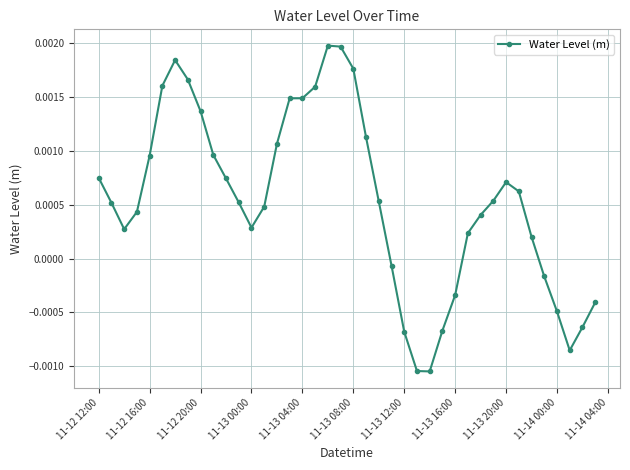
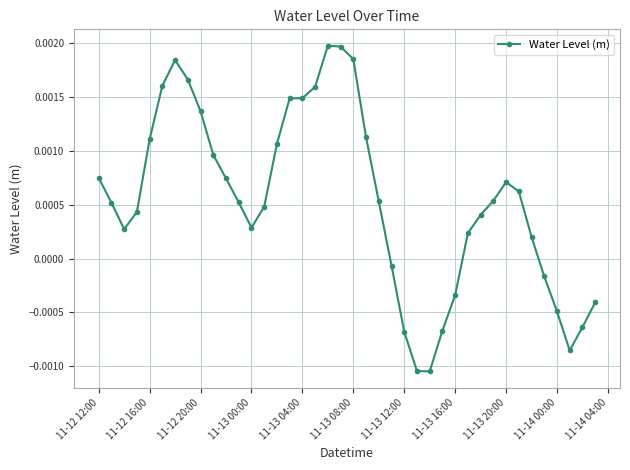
11-12 16:00: 0.00096 -> 0.00111
11-13 08:00: 0.00176 -> 0.00185
